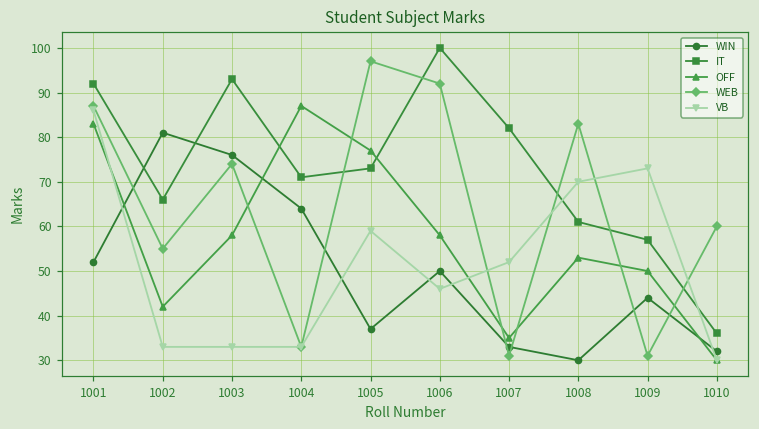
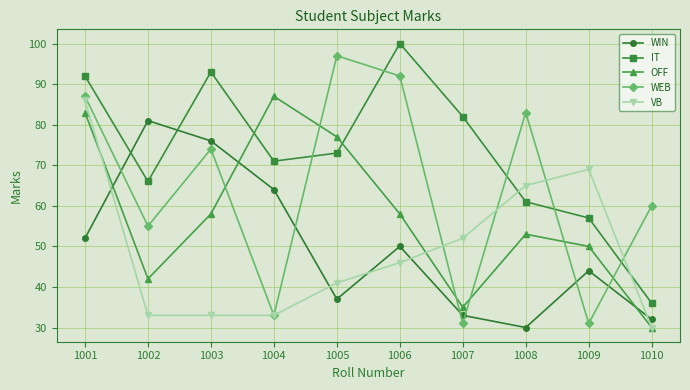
VB, 1005: 59 -> 41
VB, 1008: 70 -> 65
VB, 1009: 73 -> 69
